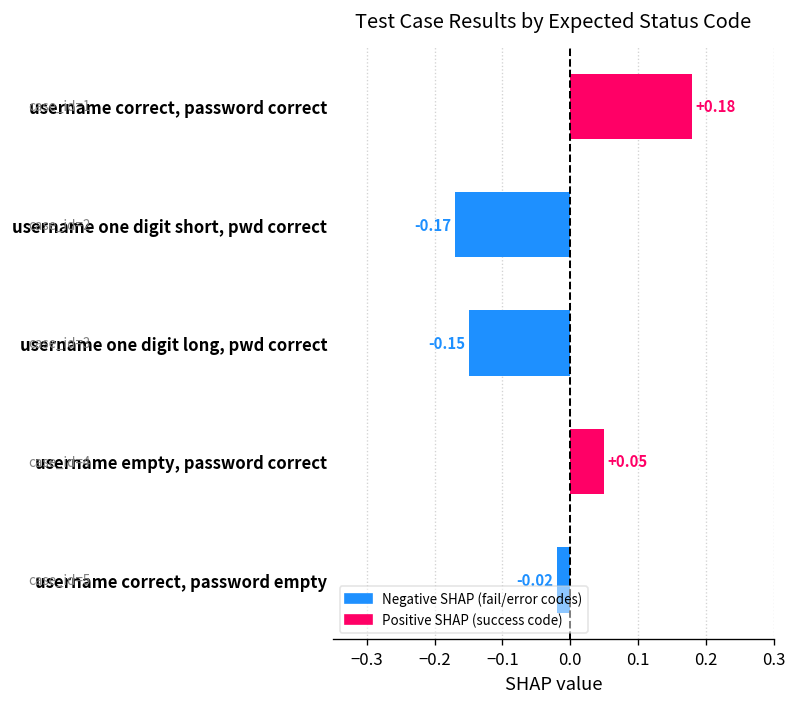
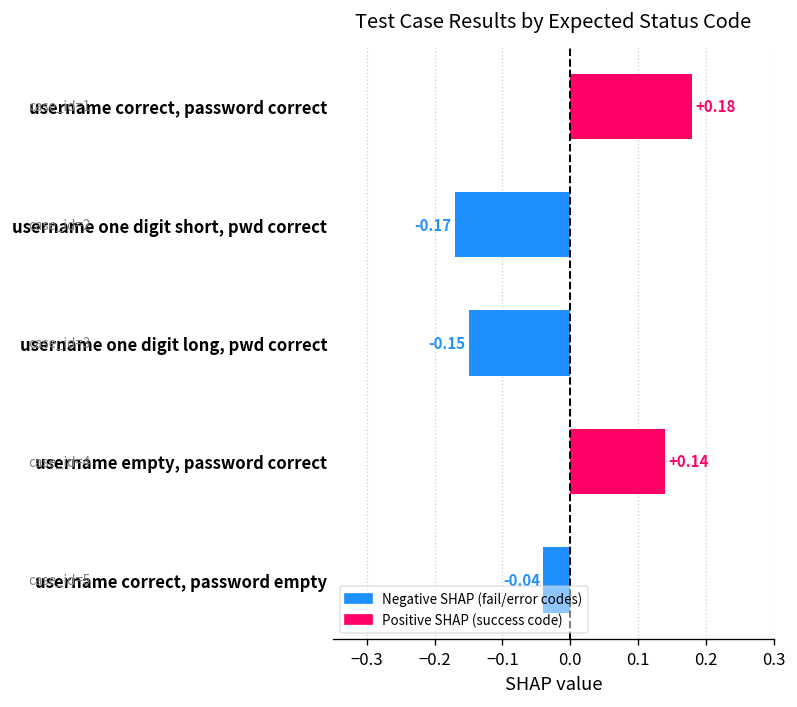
username empty, password correct: +0.05 -> +0.14
username correct, password empty: -0.02 -> -0.04
